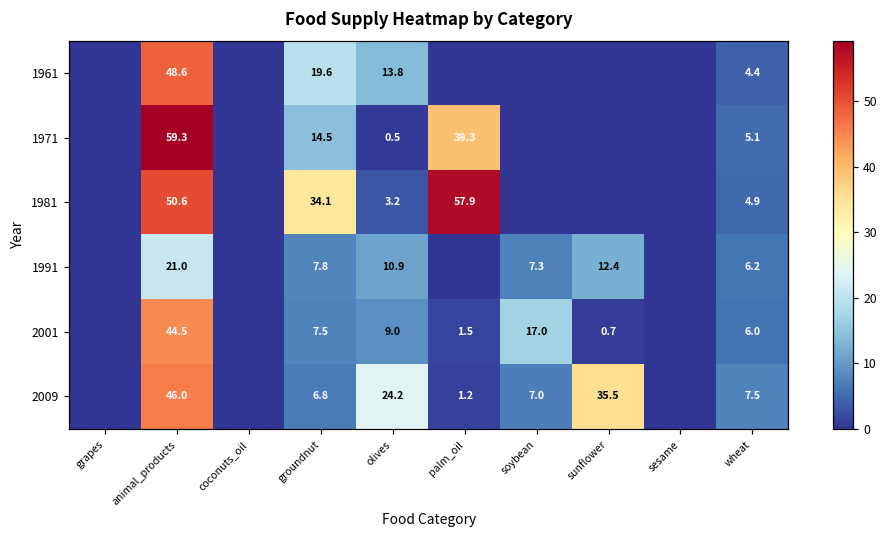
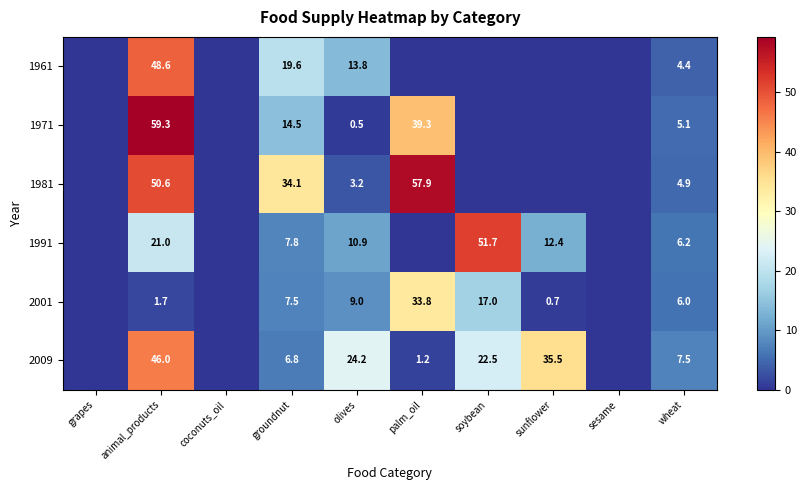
1991, soybean: 7.3 -> 51.7
2001, animal_products: 44.5 -> 1.7
2001, palm_oil: 1.5 -> 33.8
2009, soybean: 7.0 -> 22.5
